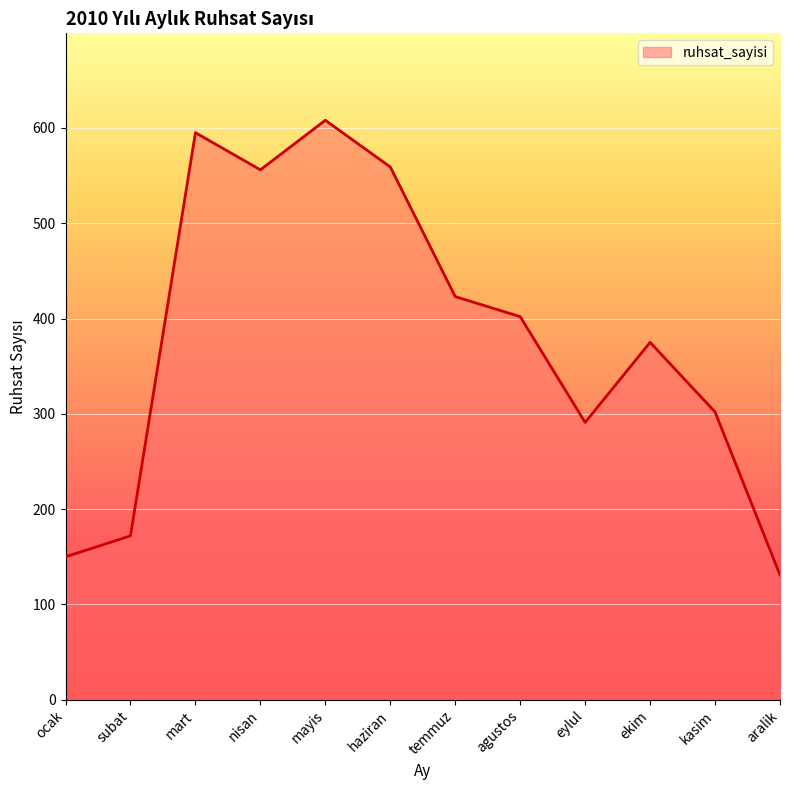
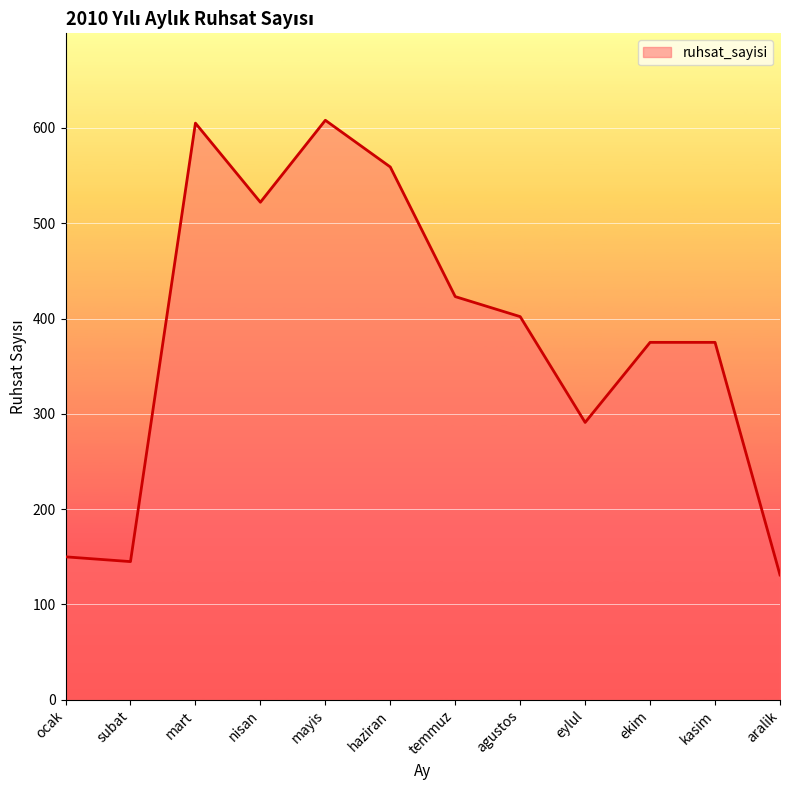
subat: 170 -> 150
mart: 600 -> 610
nisan: 560 -> 520
kasim: 300 -> 380
